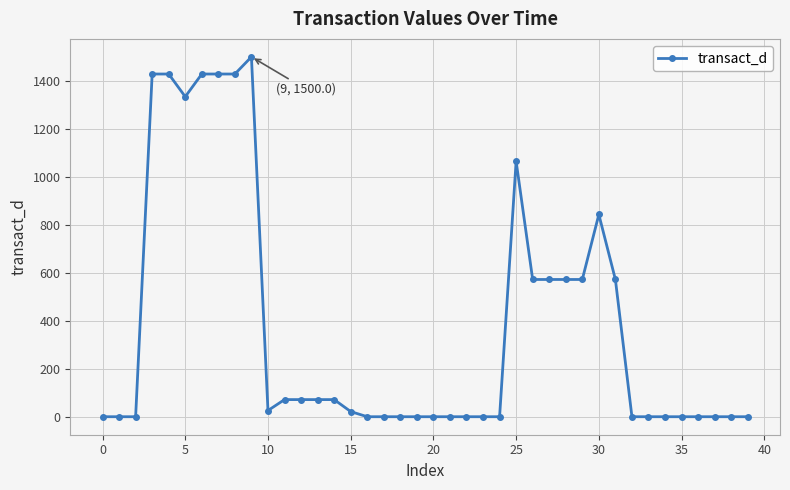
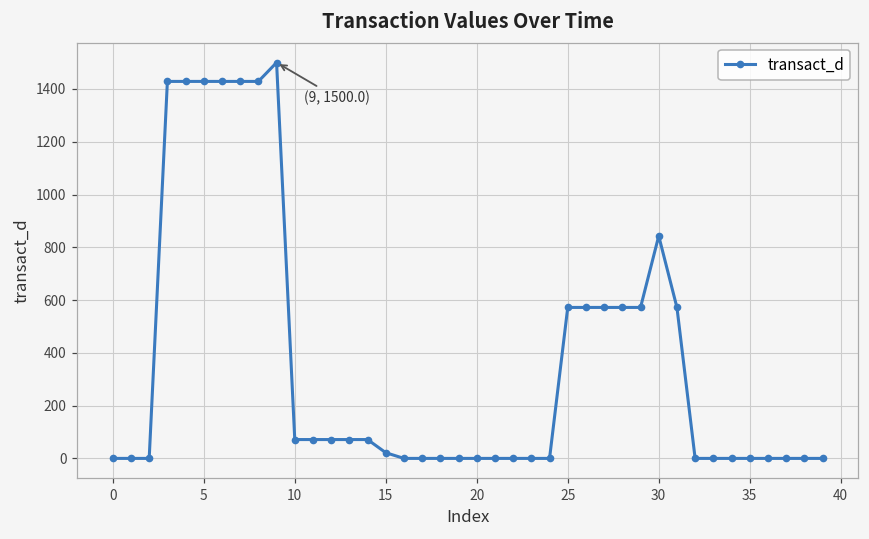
5: 1330 -> 1430
10: 30 -> 70
25: 1060 -> 570
